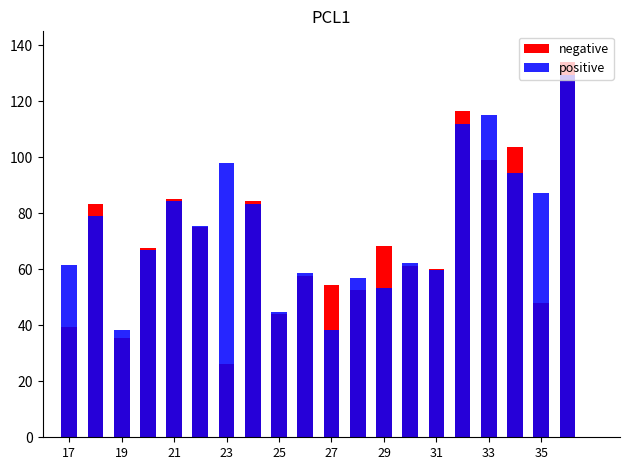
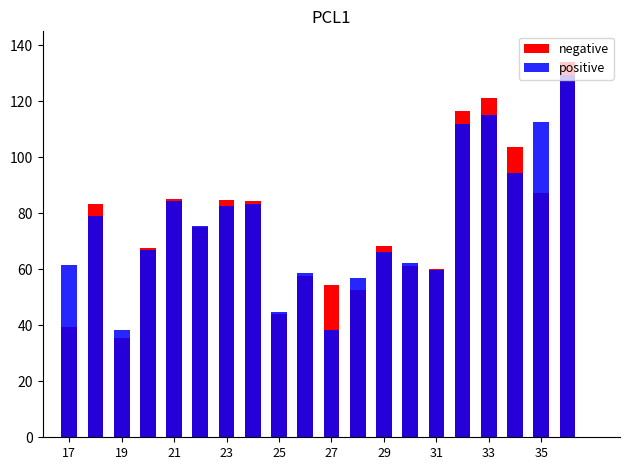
negative, 23: 26 -> 85
positive, 23: 98 -> 83
positive, 29: 53 -> 66
negative, 33: 99 -> 121
negative, 35: 48 -> 87
positive, 35: 87 -> 113
